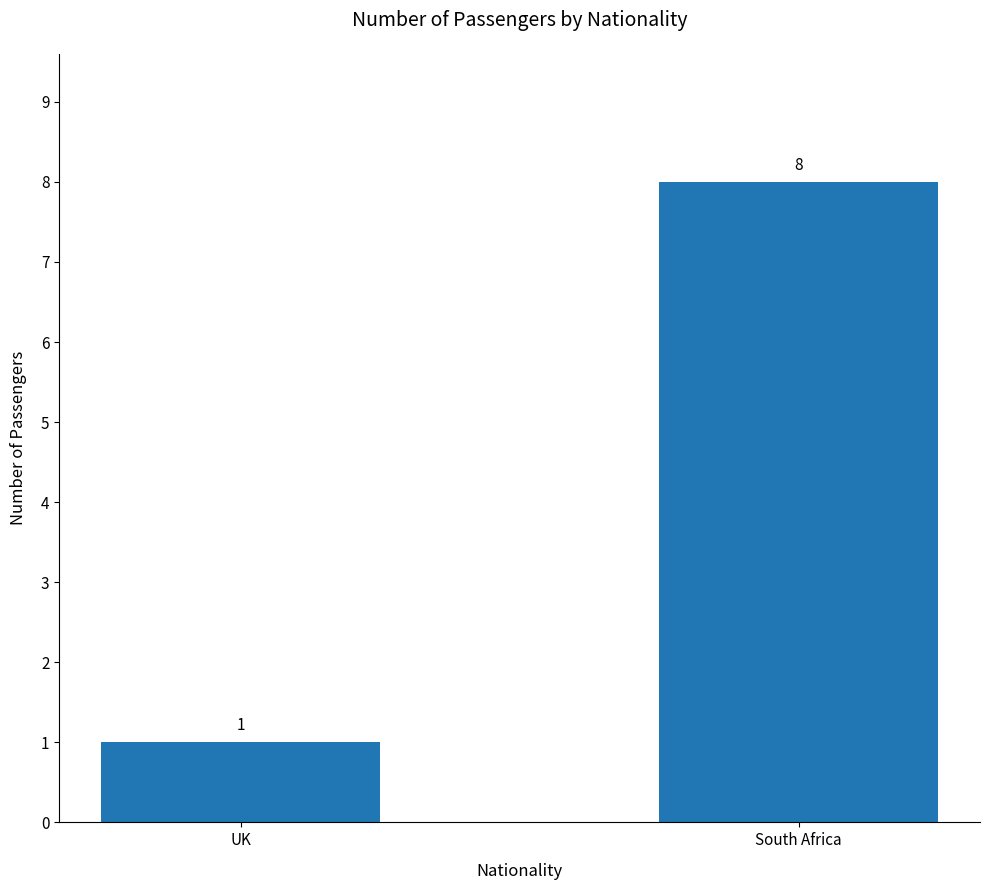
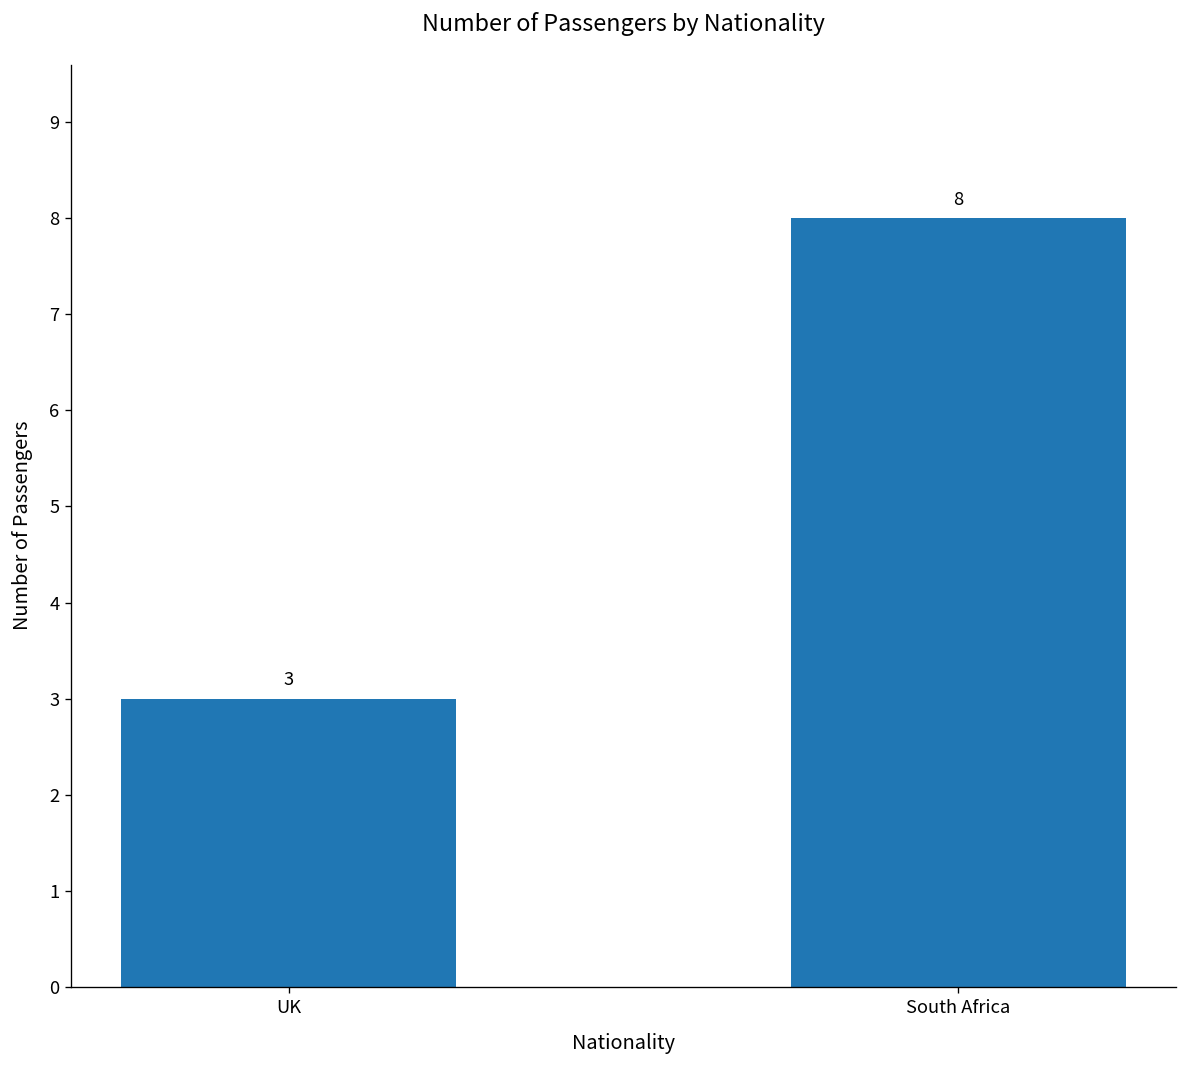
UK: 1 -> 3
